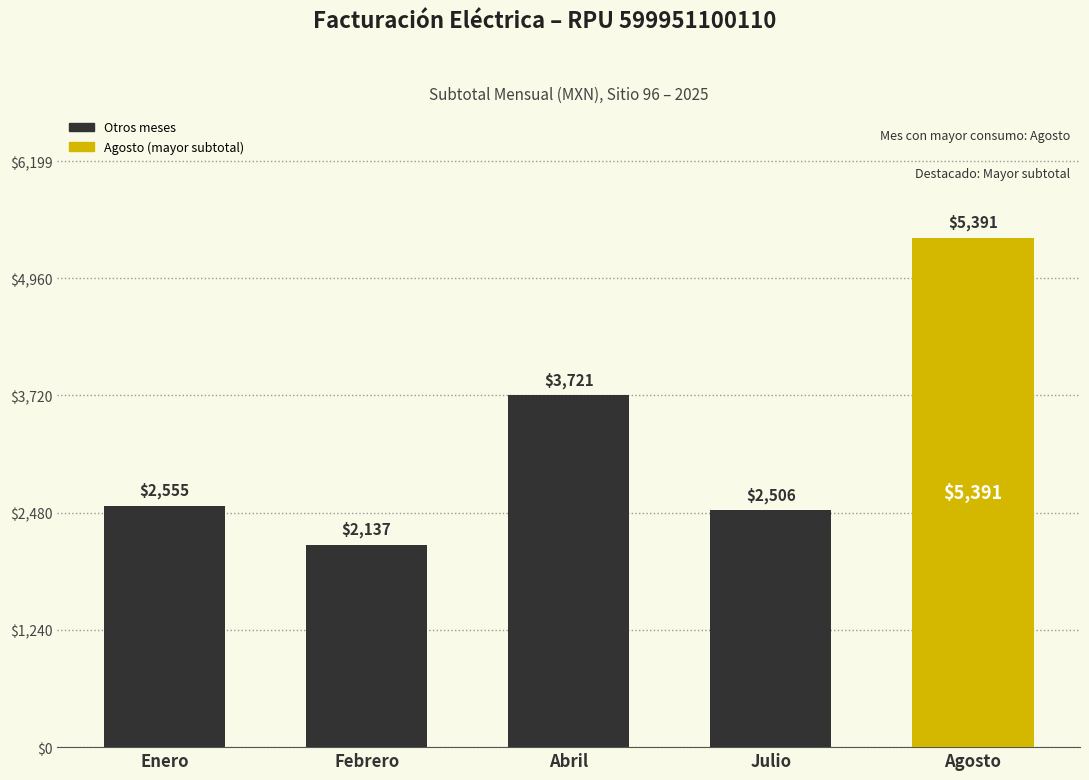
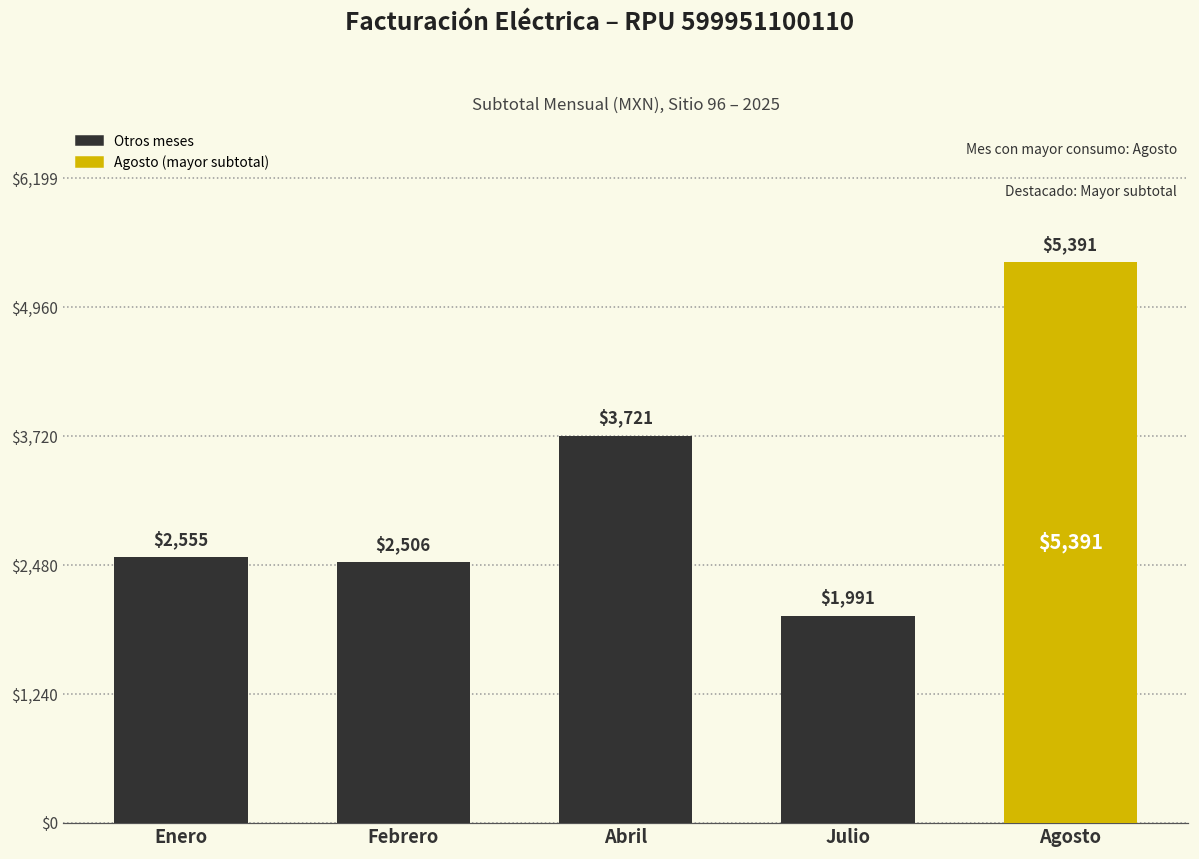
Febrero: $2,137 -> $2,506
Julio: $2,506 -> $1,991
